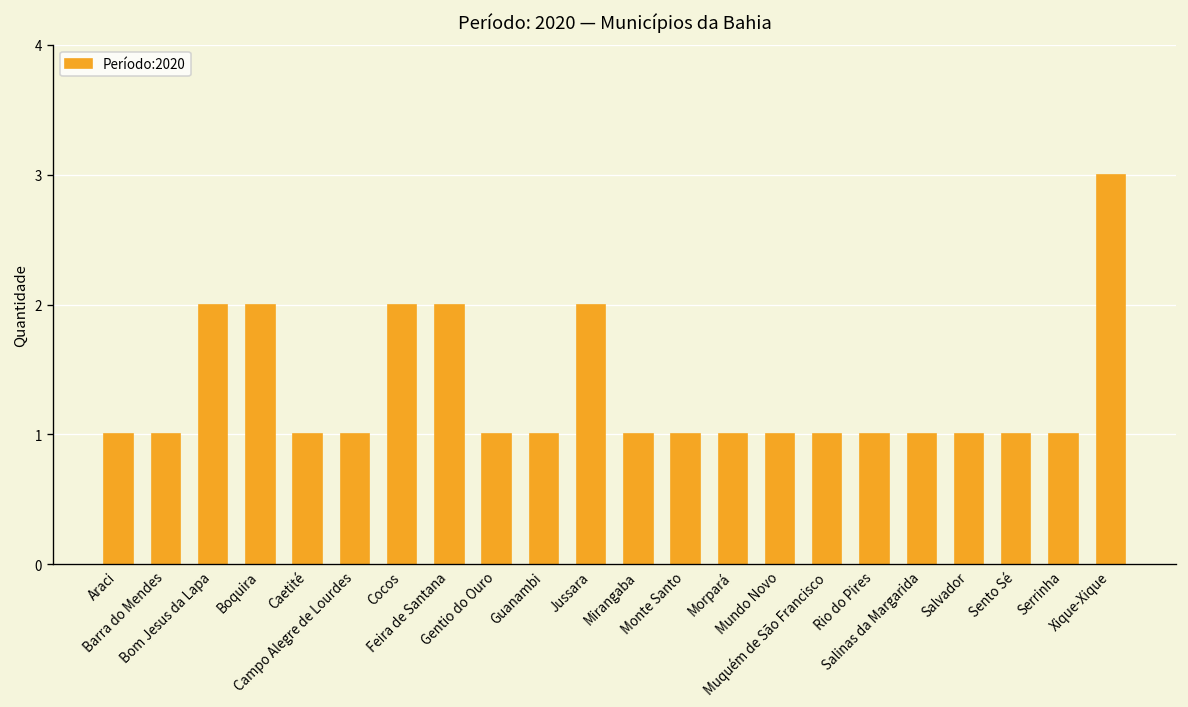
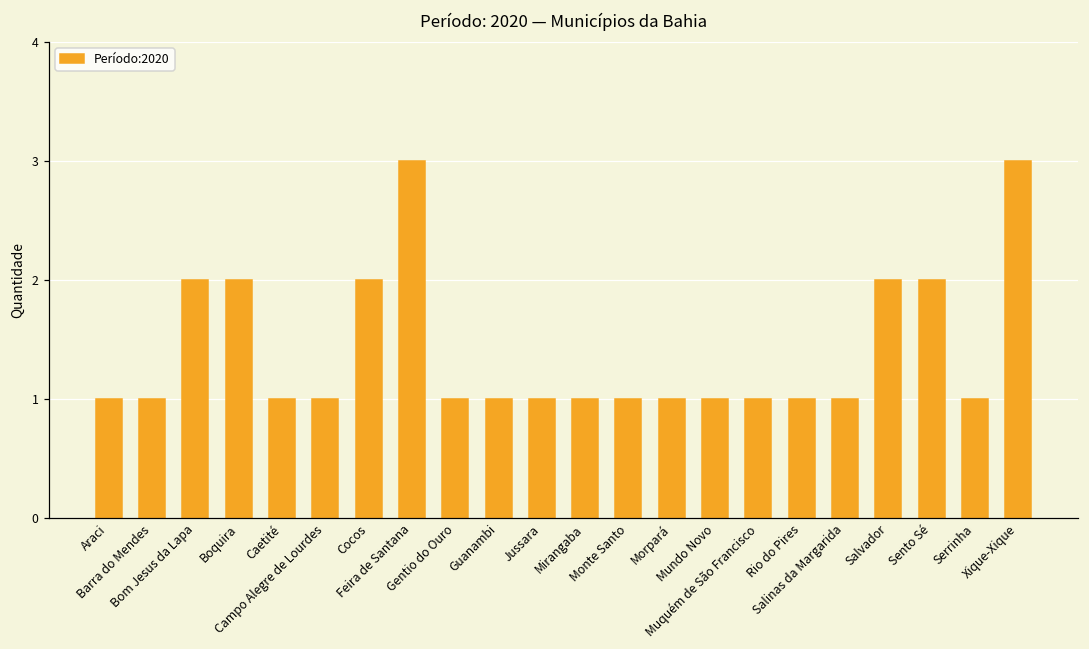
Feira de Santana: 2 -> 3
Jussara: 2 -> 1
Salvador: 1 -> 2
Sento Sé: 1 -> 2
